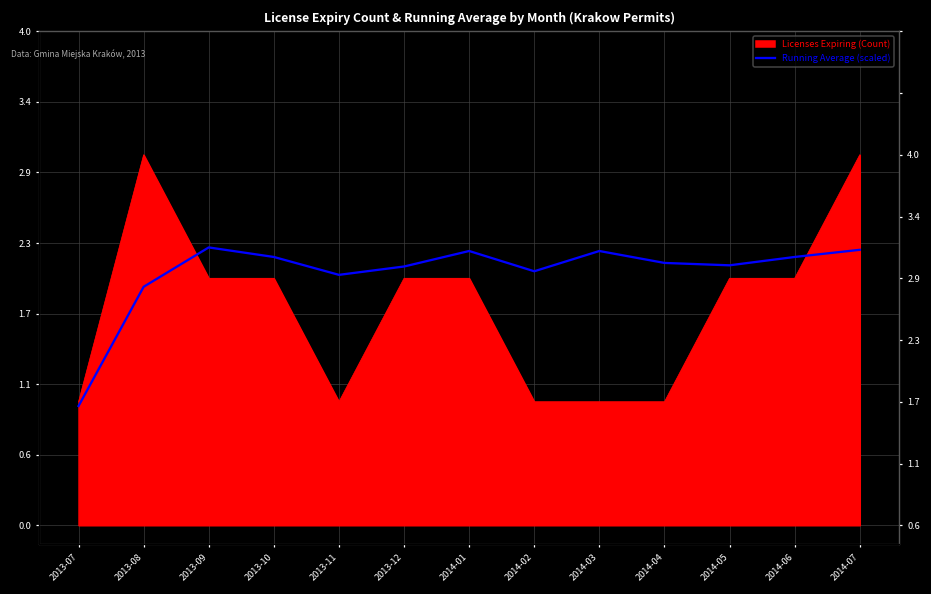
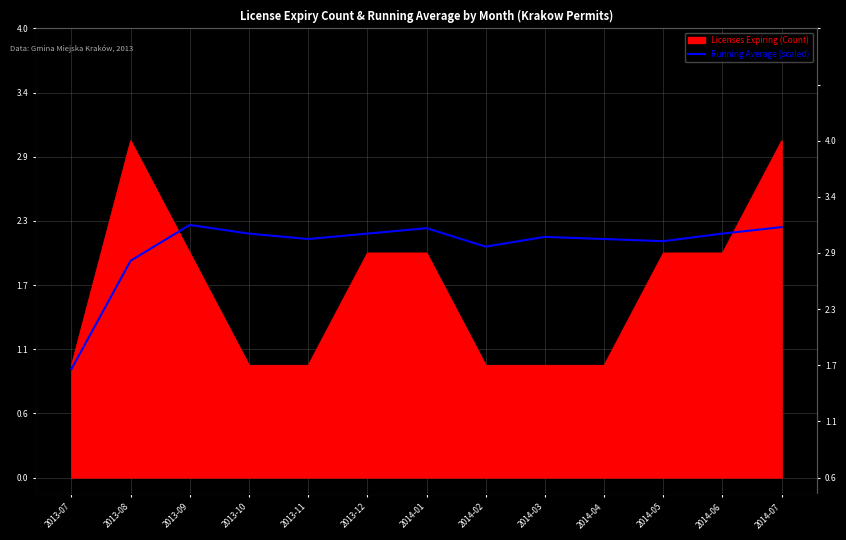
Licenses Expiring (Count), 2013-10: 2 -> 1
Running Average (scaled), 2013-11: 2.03 -> 2.12
Running Average (scaled), 2013-12: 2.10 -> 2.17
Running Average (scaled), 2014-03: 2.22 -> 2.14
